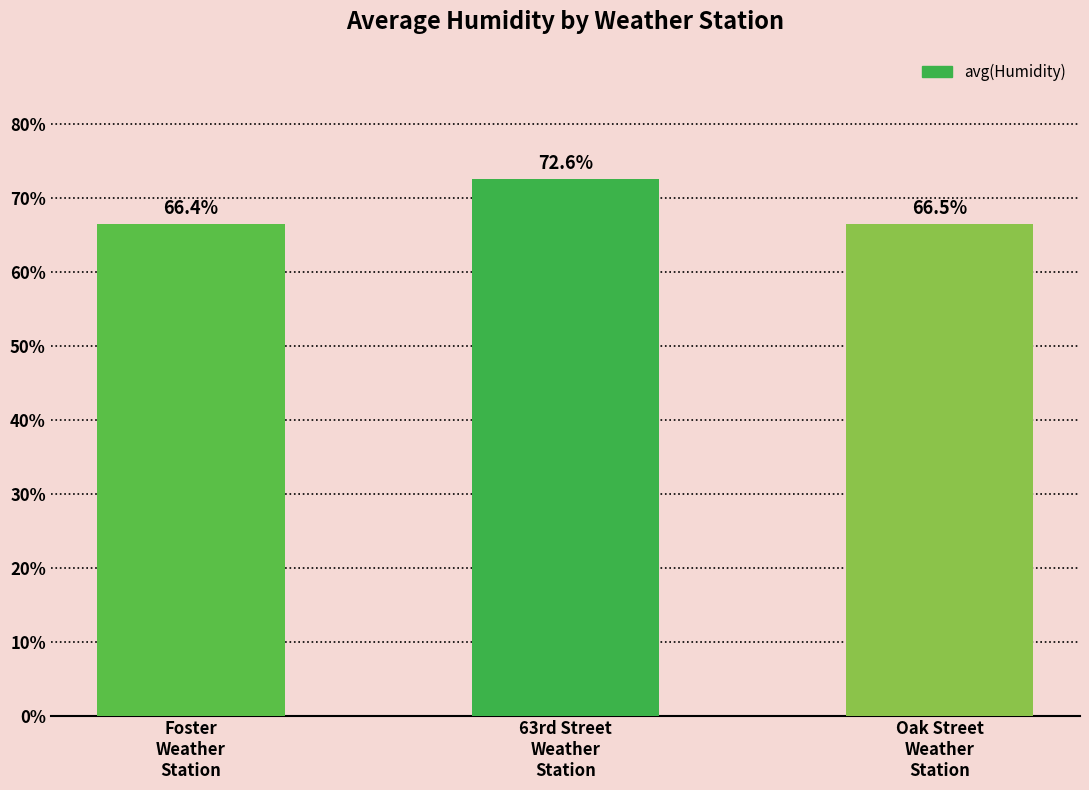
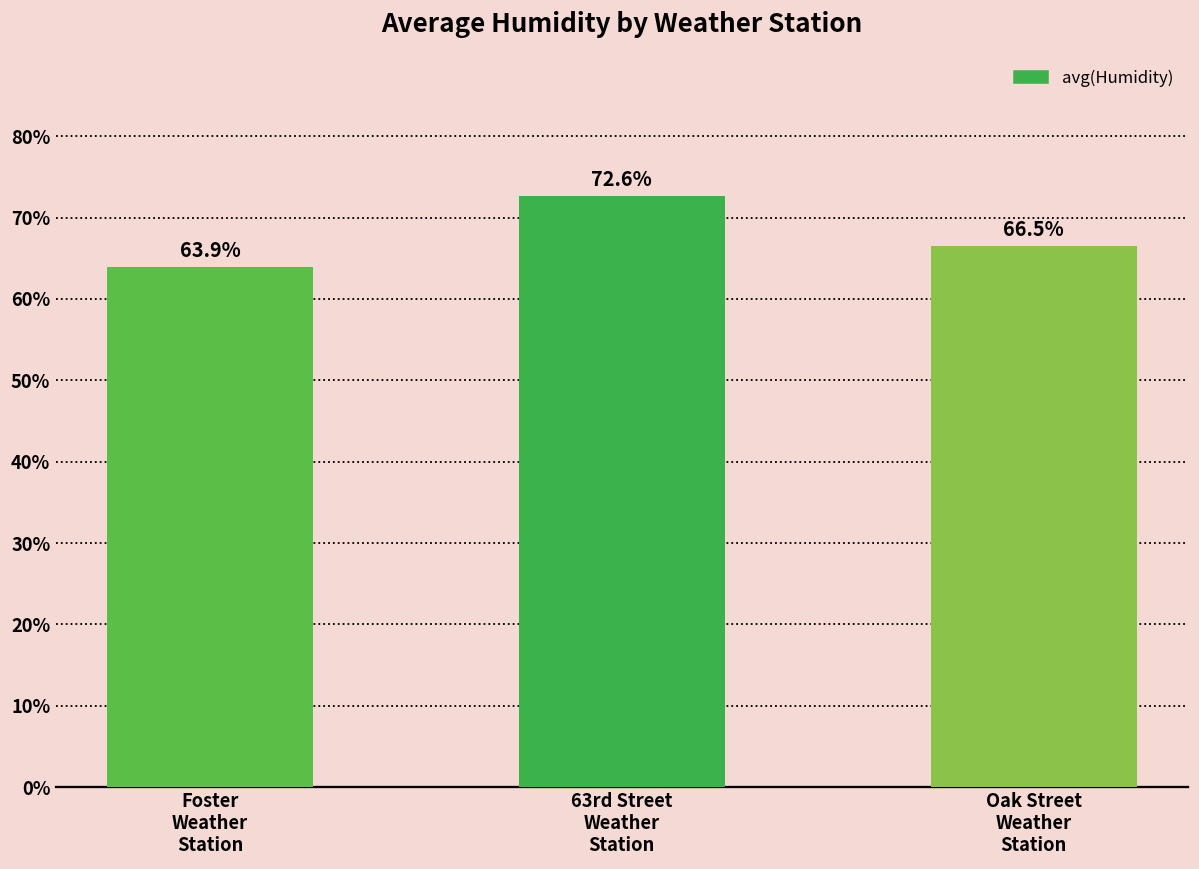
Foster Weather Station: 66.4% -> 63.9%
